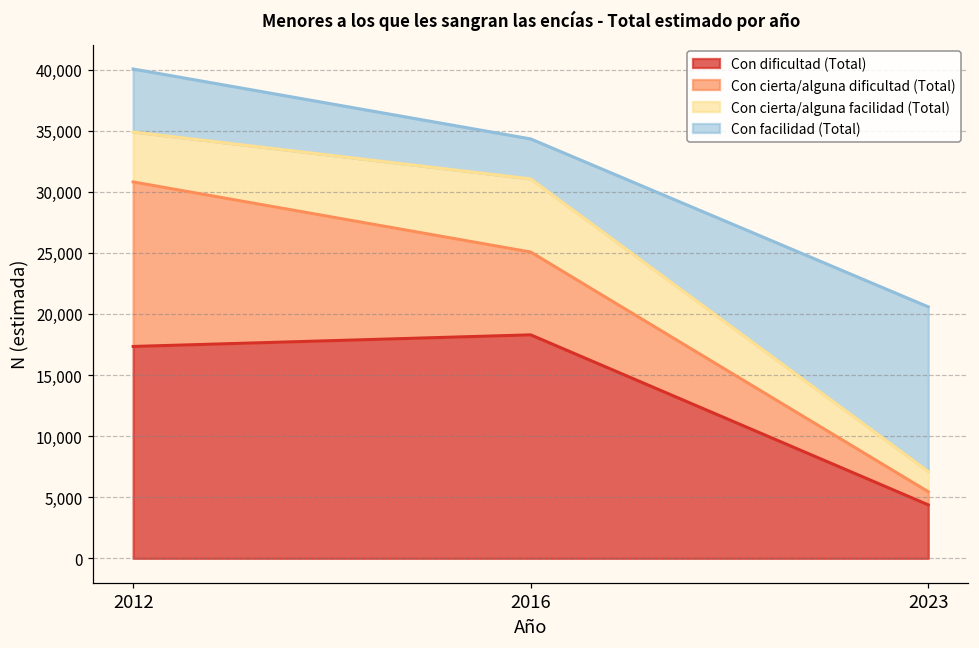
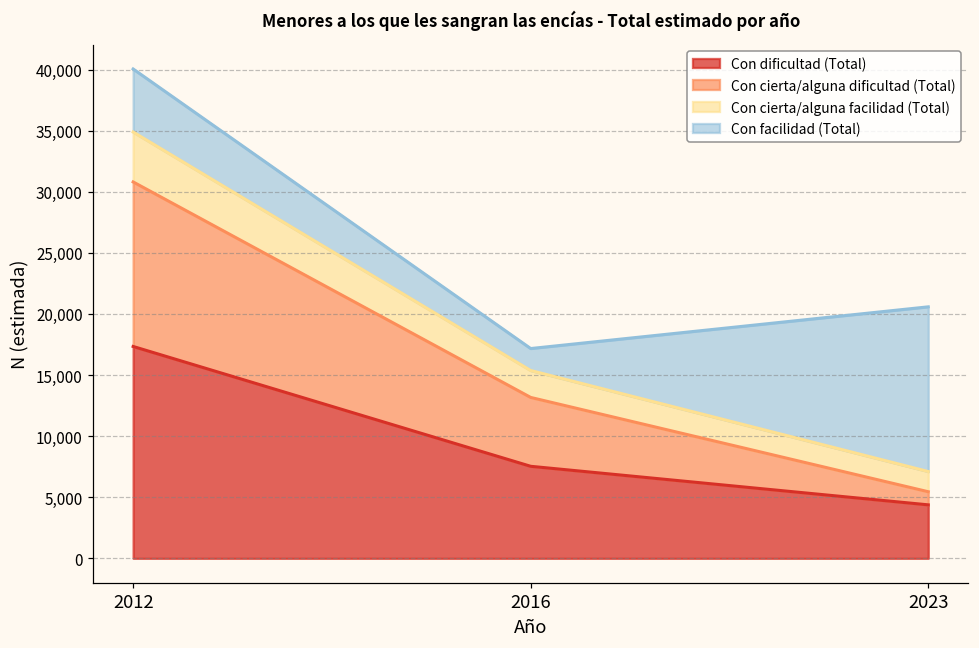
Con dificultad (Total), 2016: 18,300 -> 7,500
Con cierta/alguna dificultad (Total), 2016: 6,800 -> 5,600
Con cierta/alguna facilidad (Total), 2016: 6,000 -> 2,200
Con facilidad (Total), 2016: 3,300 -> 1,800
